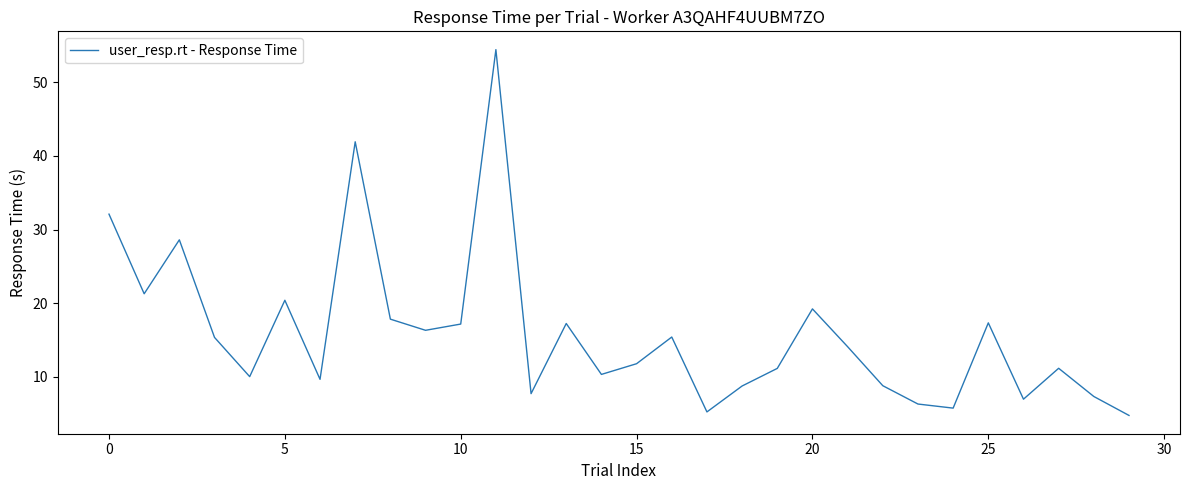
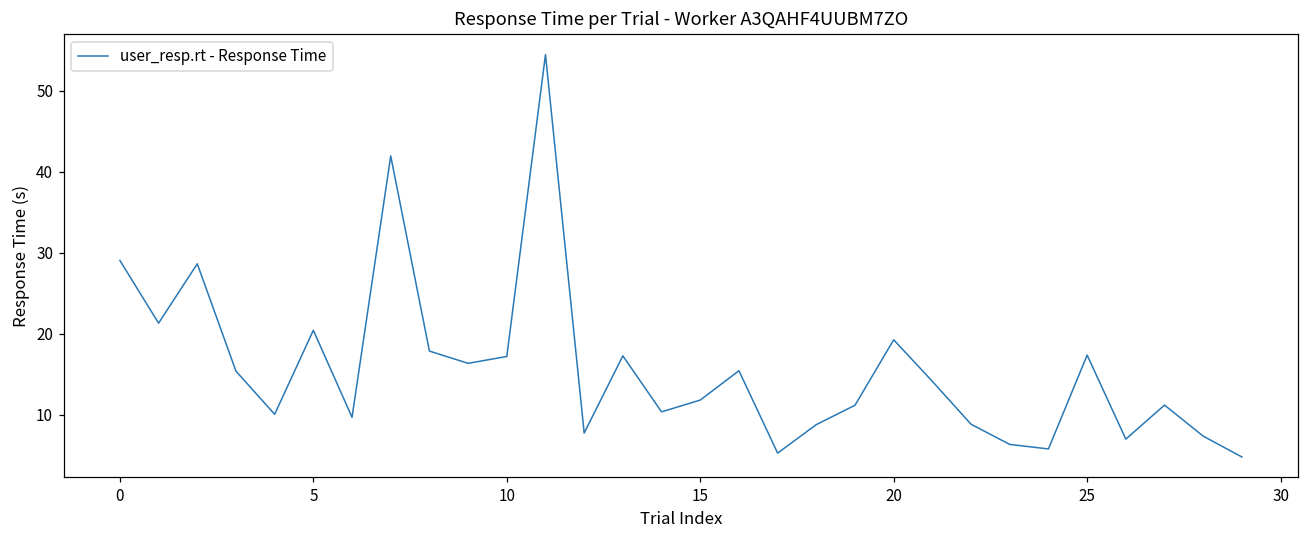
0: 32 -> 29
